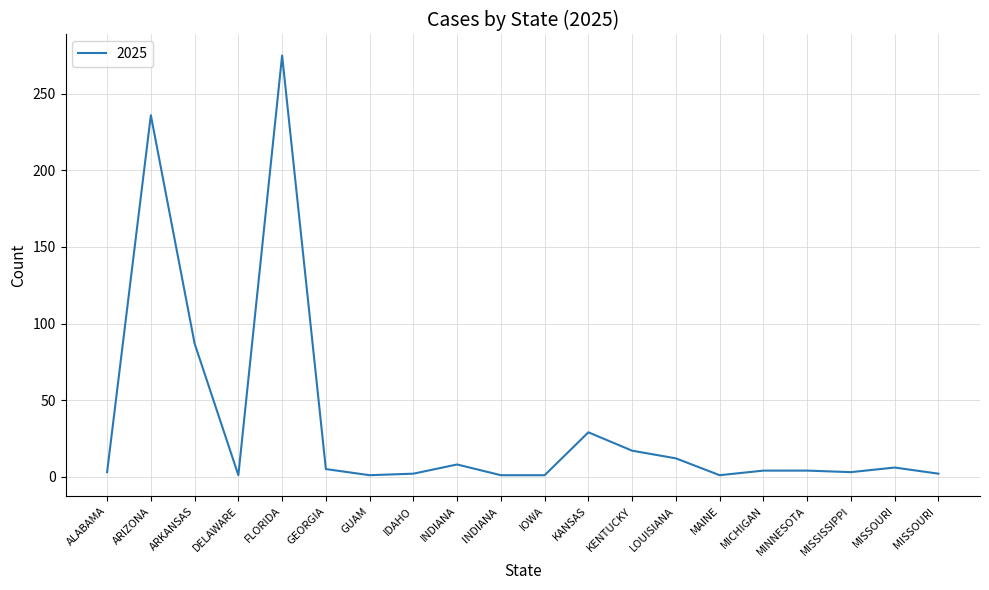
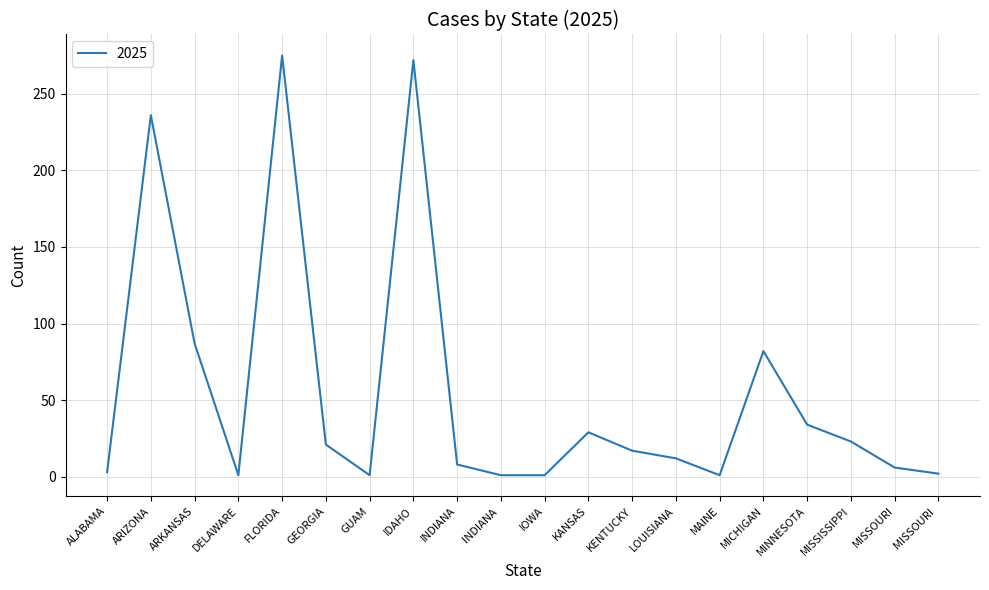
GEORGIA: 5 -> 21
IDAHO: 2 -> 272
MICHIGAN: 4 -> 82
MINNESOTA: 4 -> 34
MISSISSIPPI: 3 -> 23
